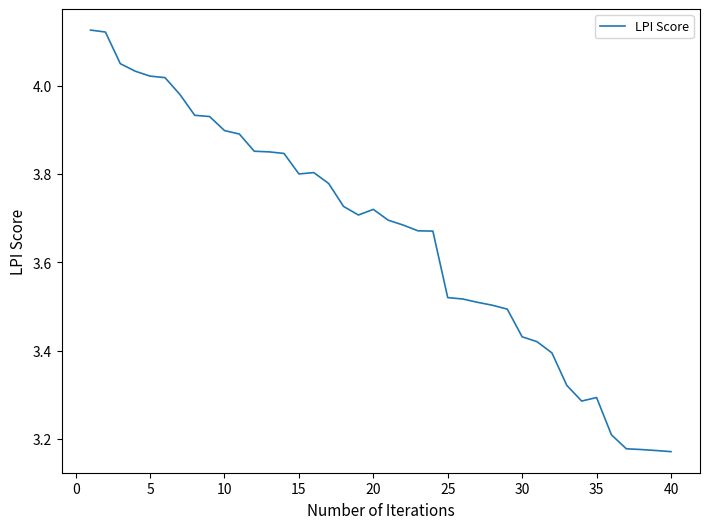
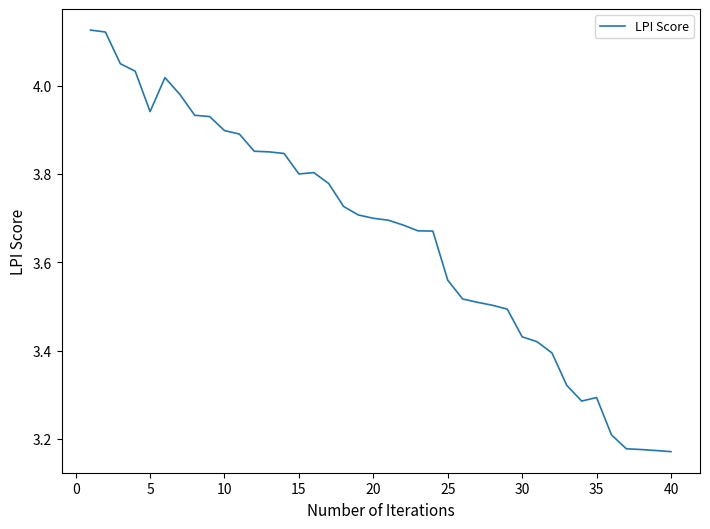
5: 4.02 -> 3.94
20: 3.72 -> 3.70
25: 3.52 -> 3.56
